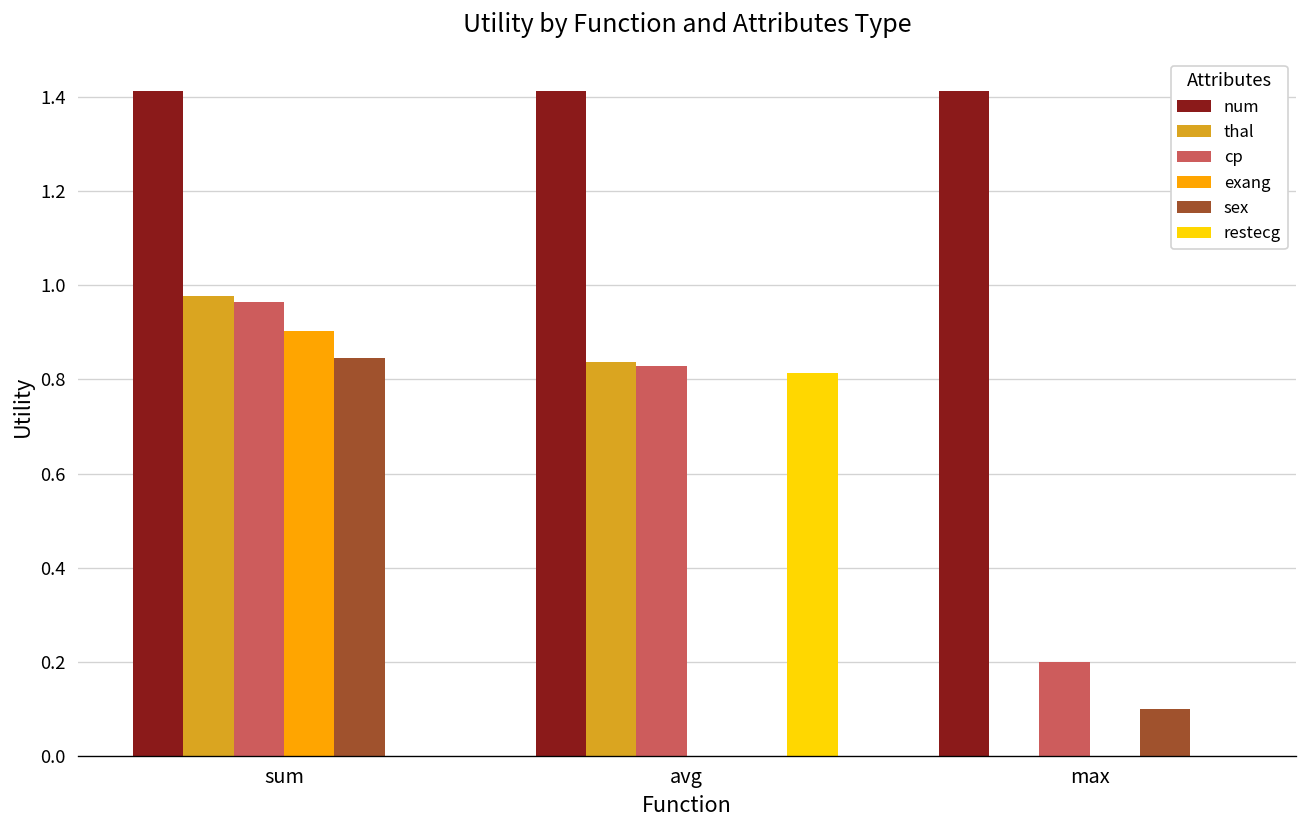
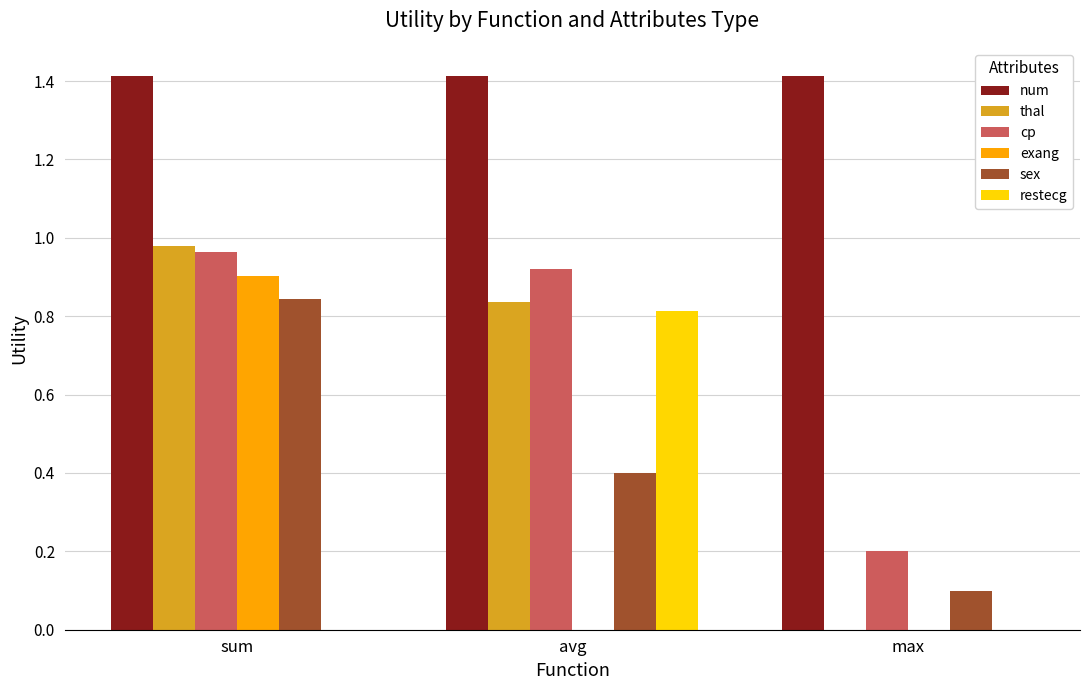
cp, avg: 0.83 -> 0.92
sex, avg: 0.0 -> 0.4
